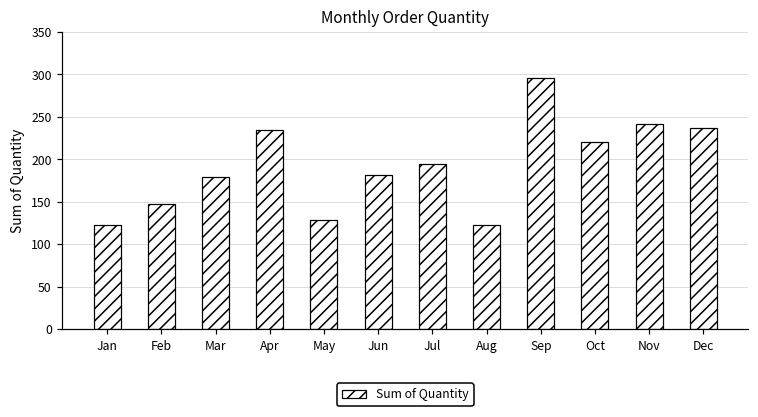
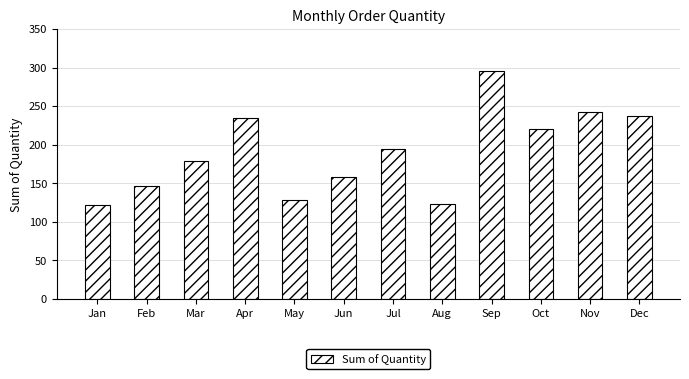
Jun: 180 -> 160
